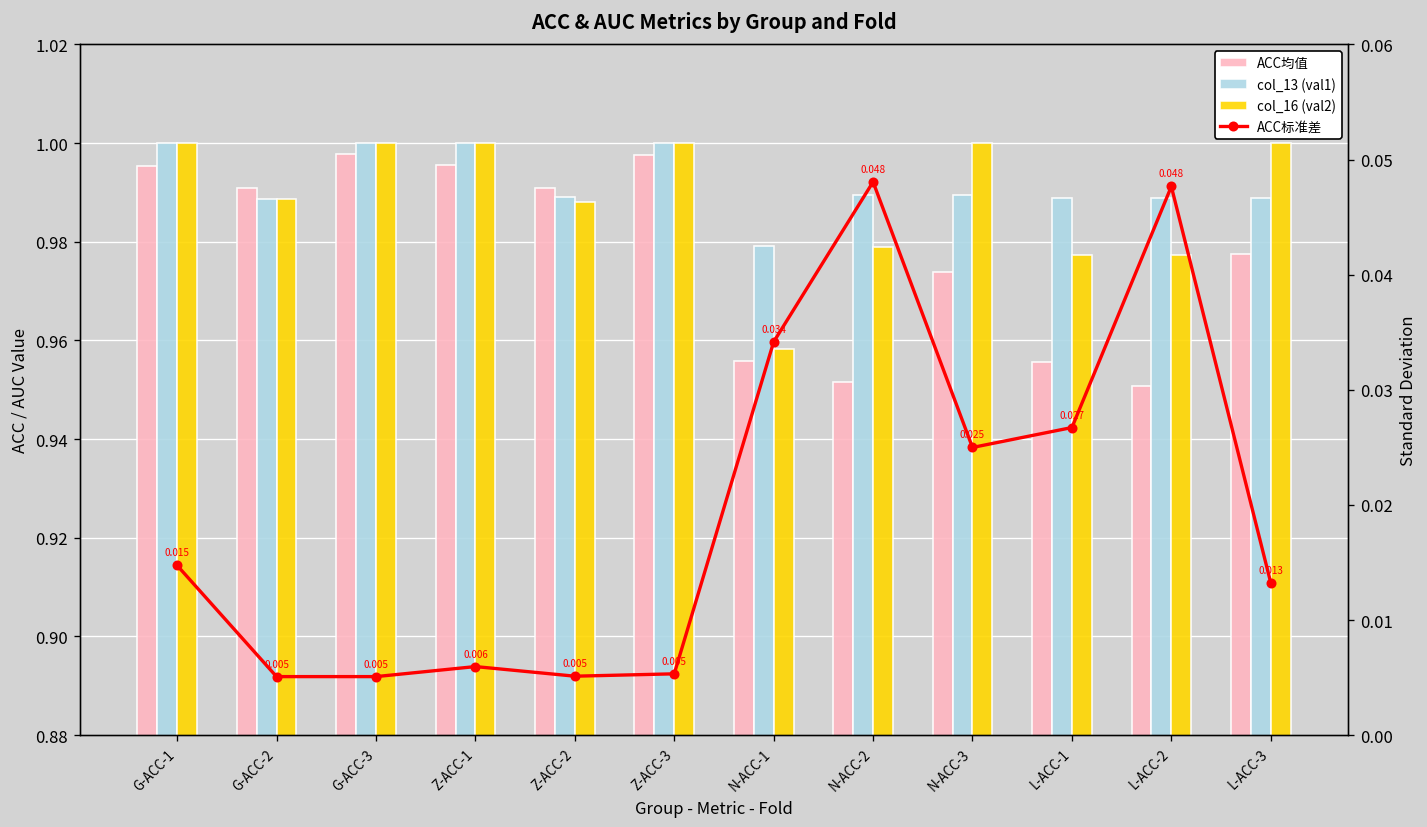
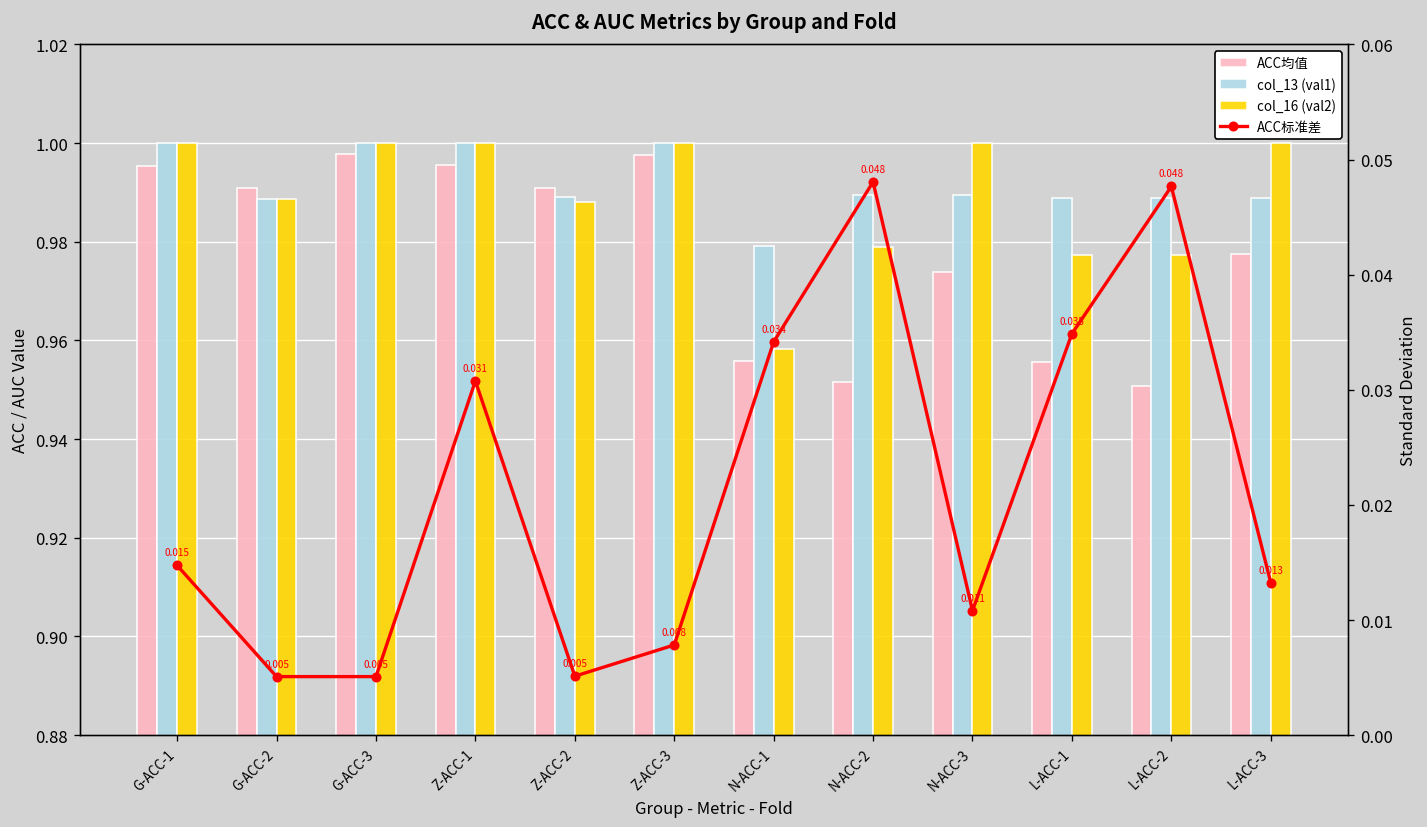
ACC标准差, Z-ACC-1: 0.006 -> 0.031
ACC标准差, Z-ACC-3: 0.005 -> 0.008
ACC标准差, N-ACC-3: 0.025 -> 0.011
ACC标准差, L-ACC-1: 0.027 -> 0.035
